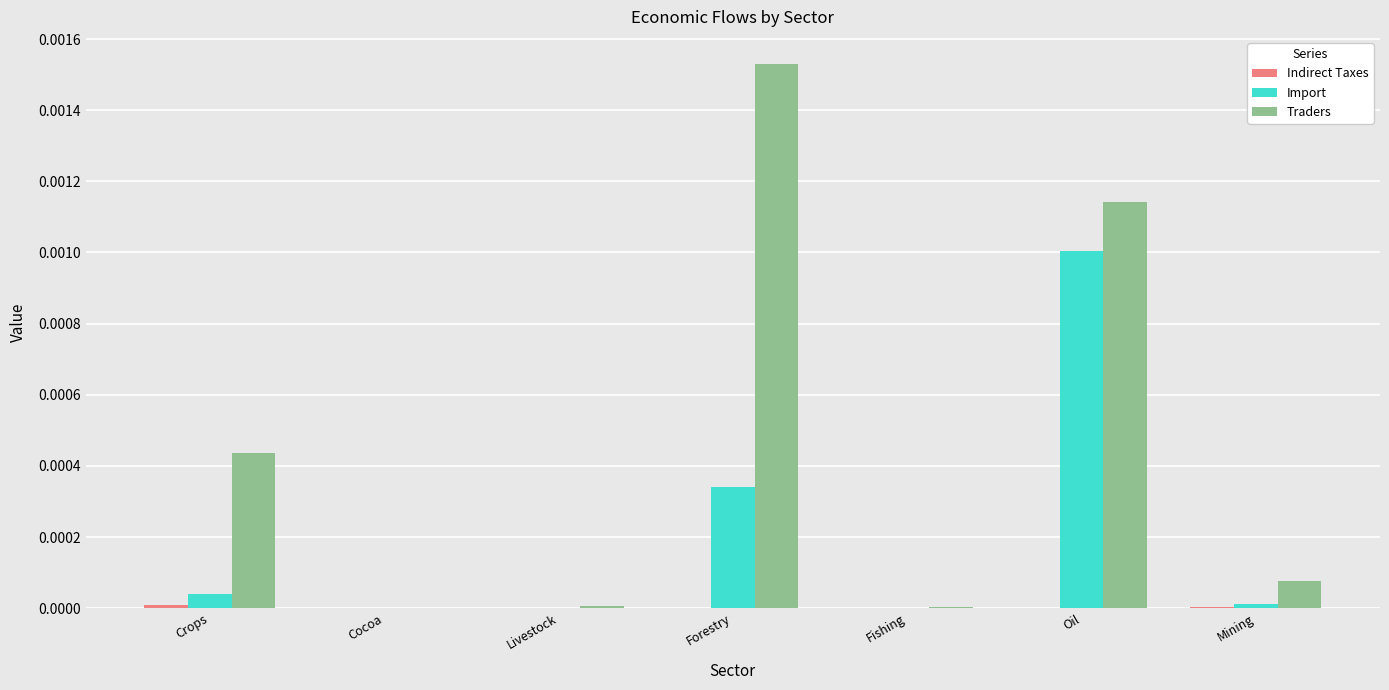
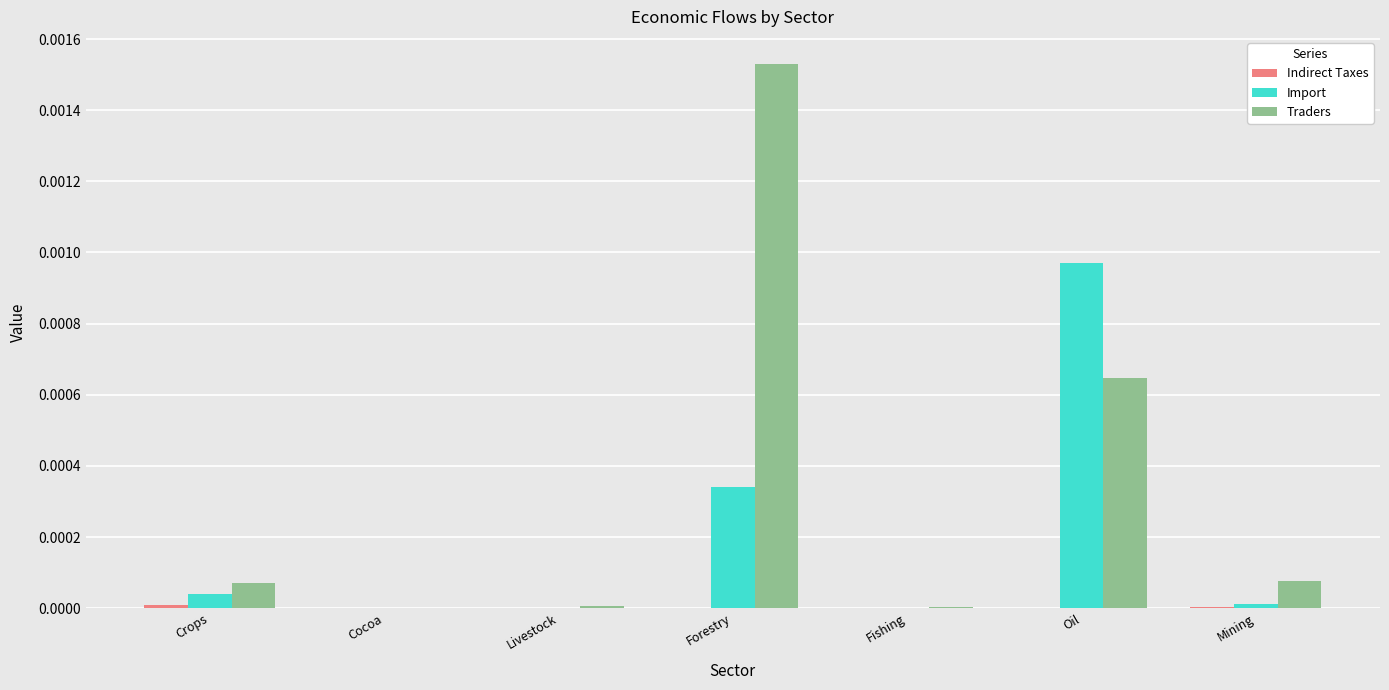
Traders, Crops: 0.00044 -> 0.00007
Import, Oil: 0.00100 -> 0.00097
Traders, Oil: 0.00114 -> 0.00065
